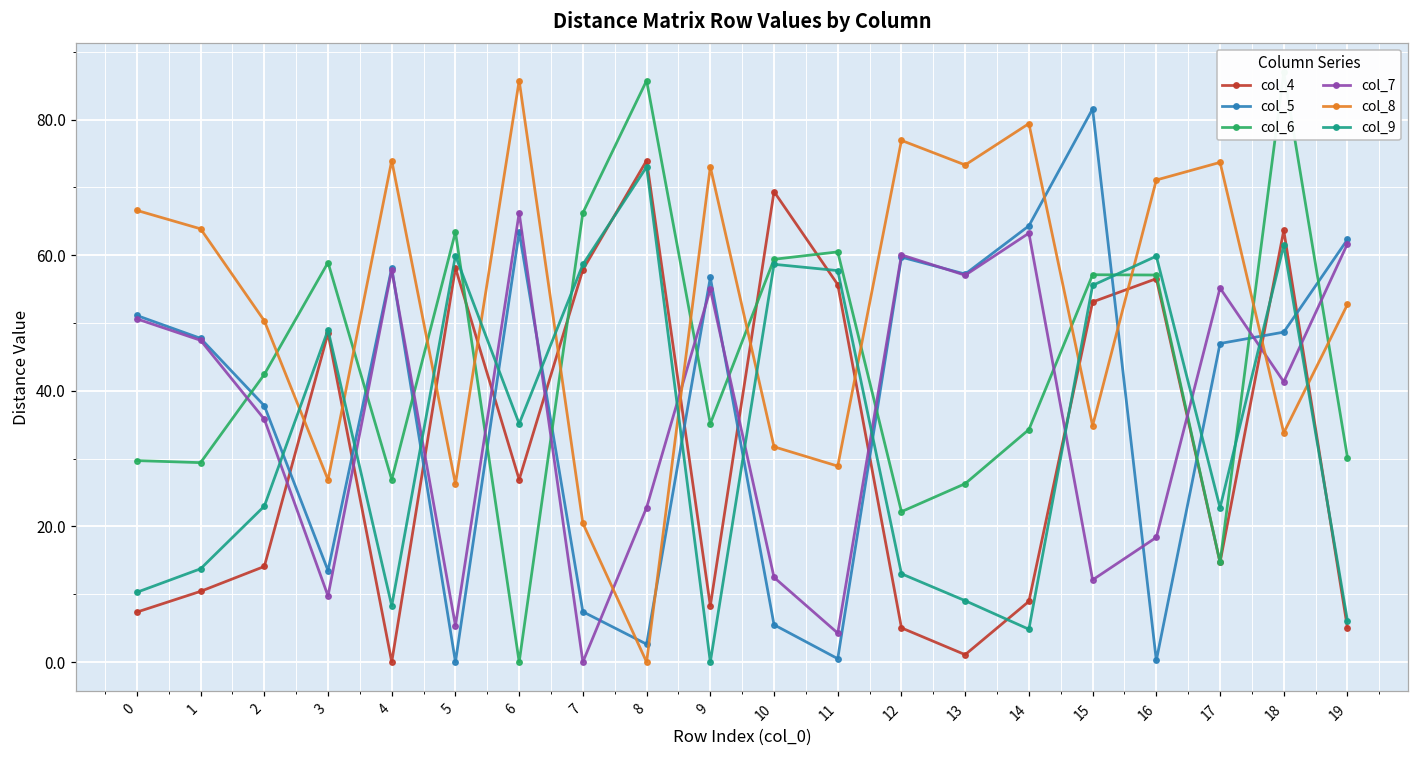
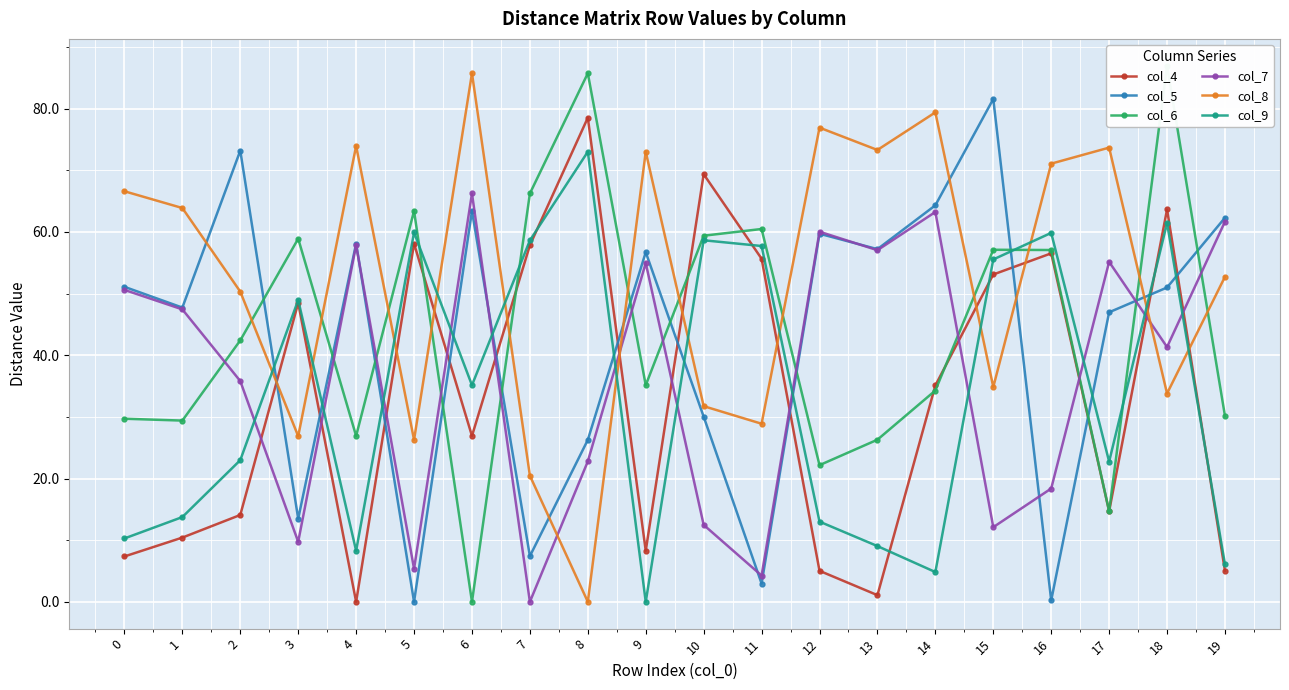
col_5, 2: 38 -> 73
col_4, 8: 74 -> 79
col_5, 8: 3 -> 26
col_5, 10: 5 -> 30
col_5, 11: 0 -> 3
col_4, 14: 9 -> 35
col_5, 18: 49 -> 51
